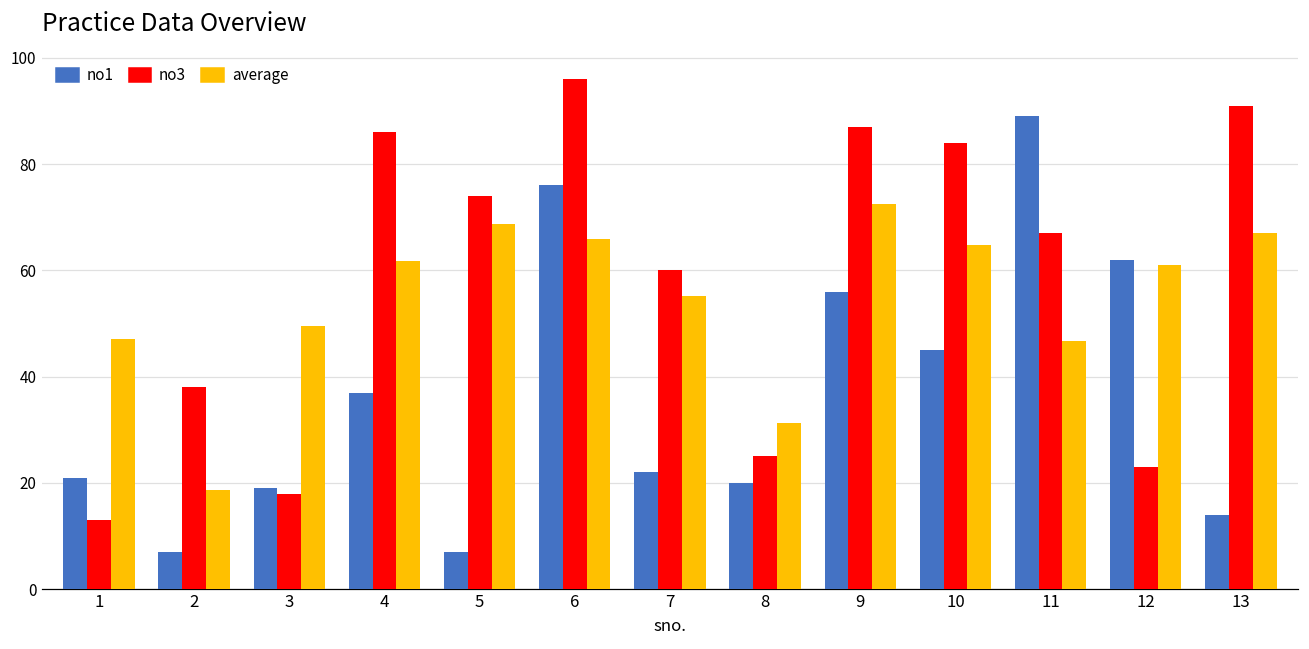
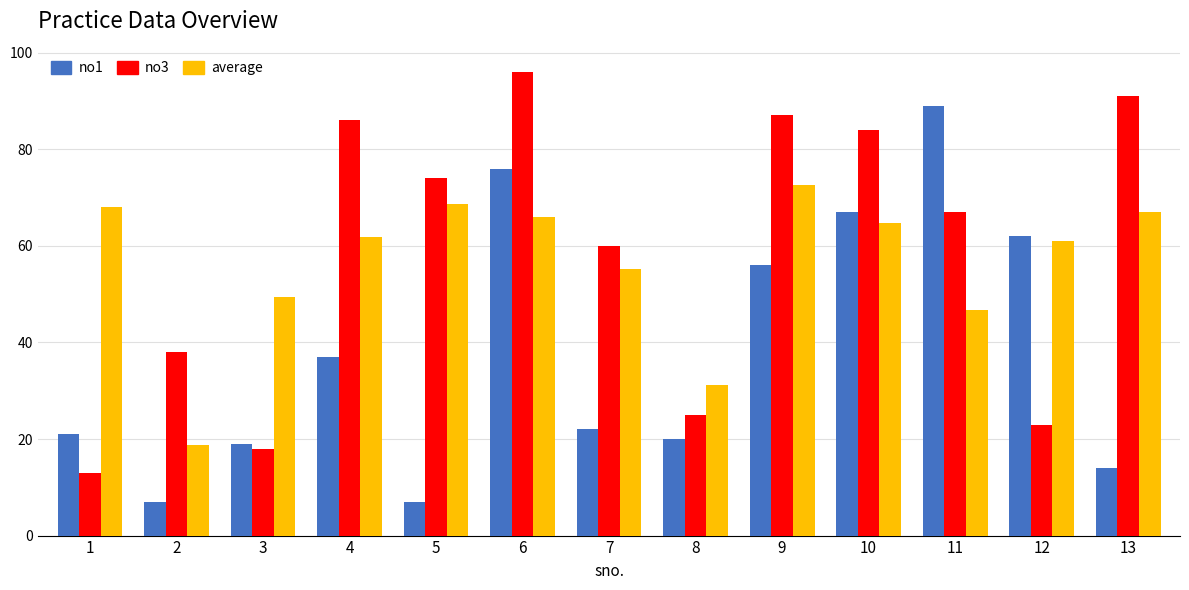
average, 1: 47 -> 68
no1, 10: 45 -> 67
